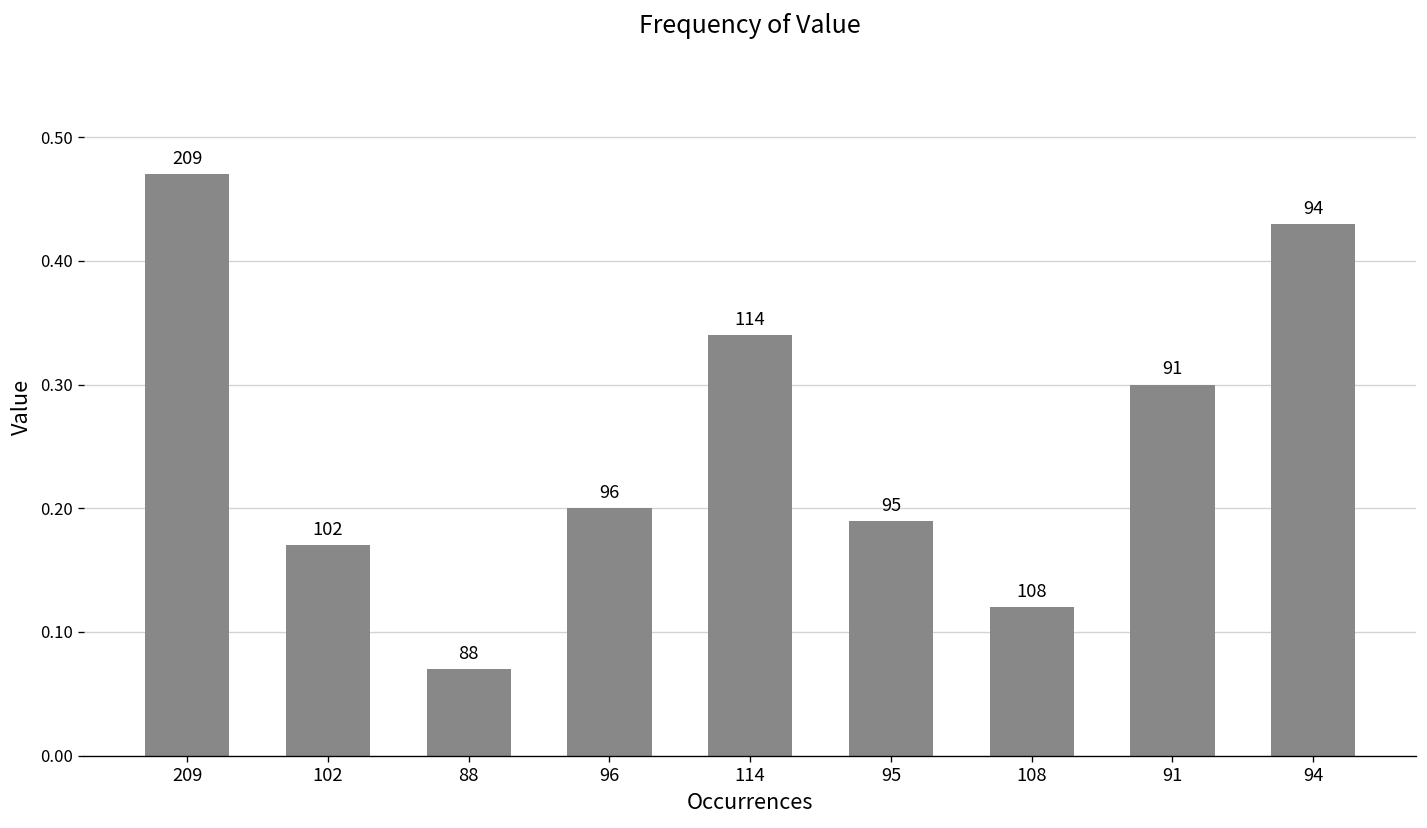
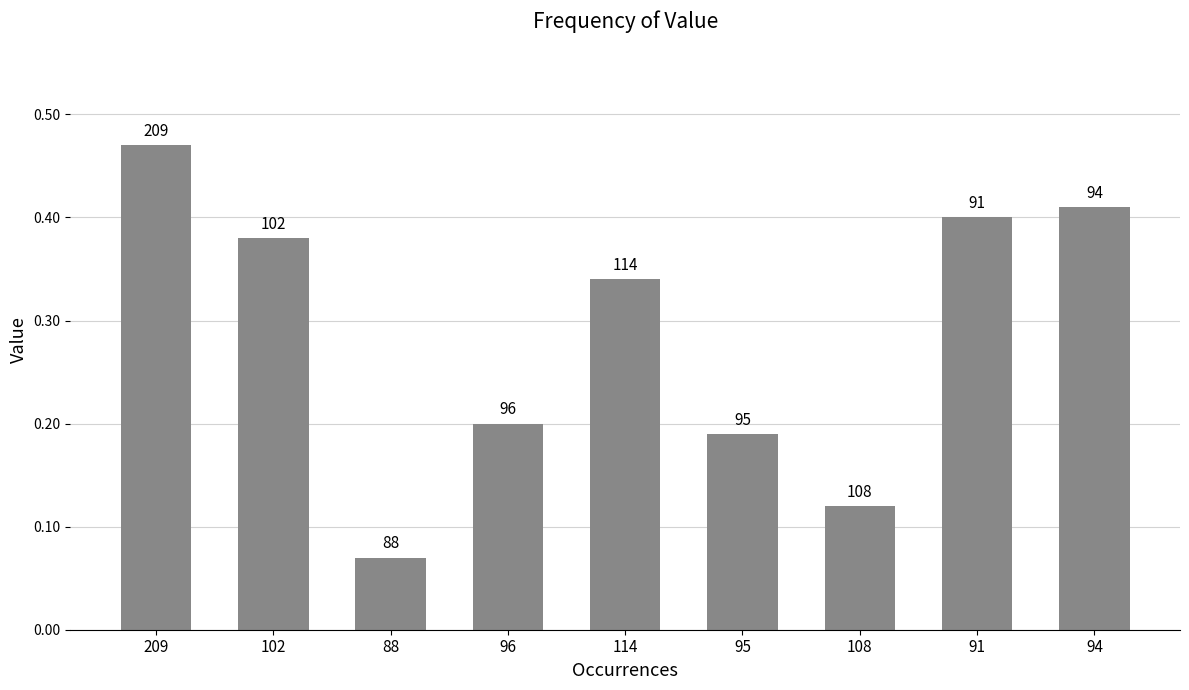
102: 0.17 -> 0.38
91: 0.3 -> 0.4
94: 0.43 -> 0.41
